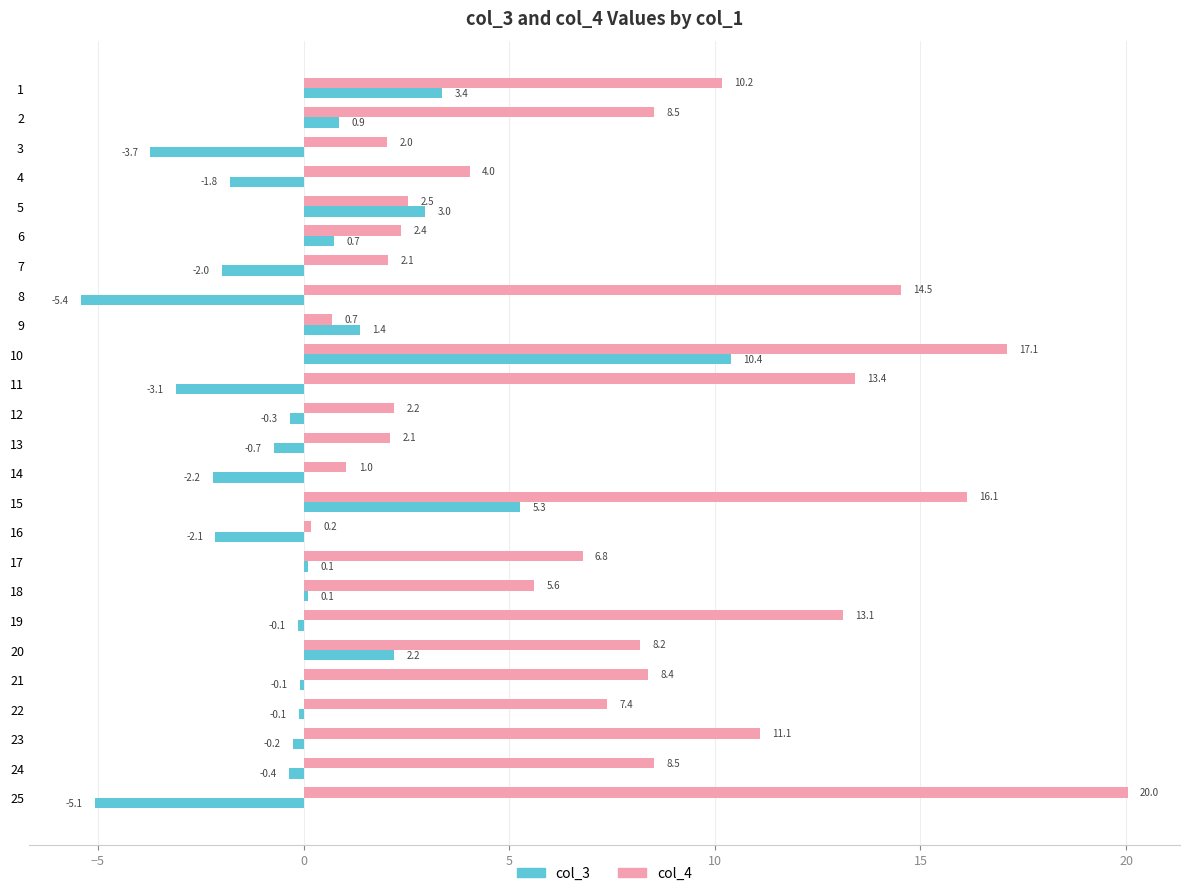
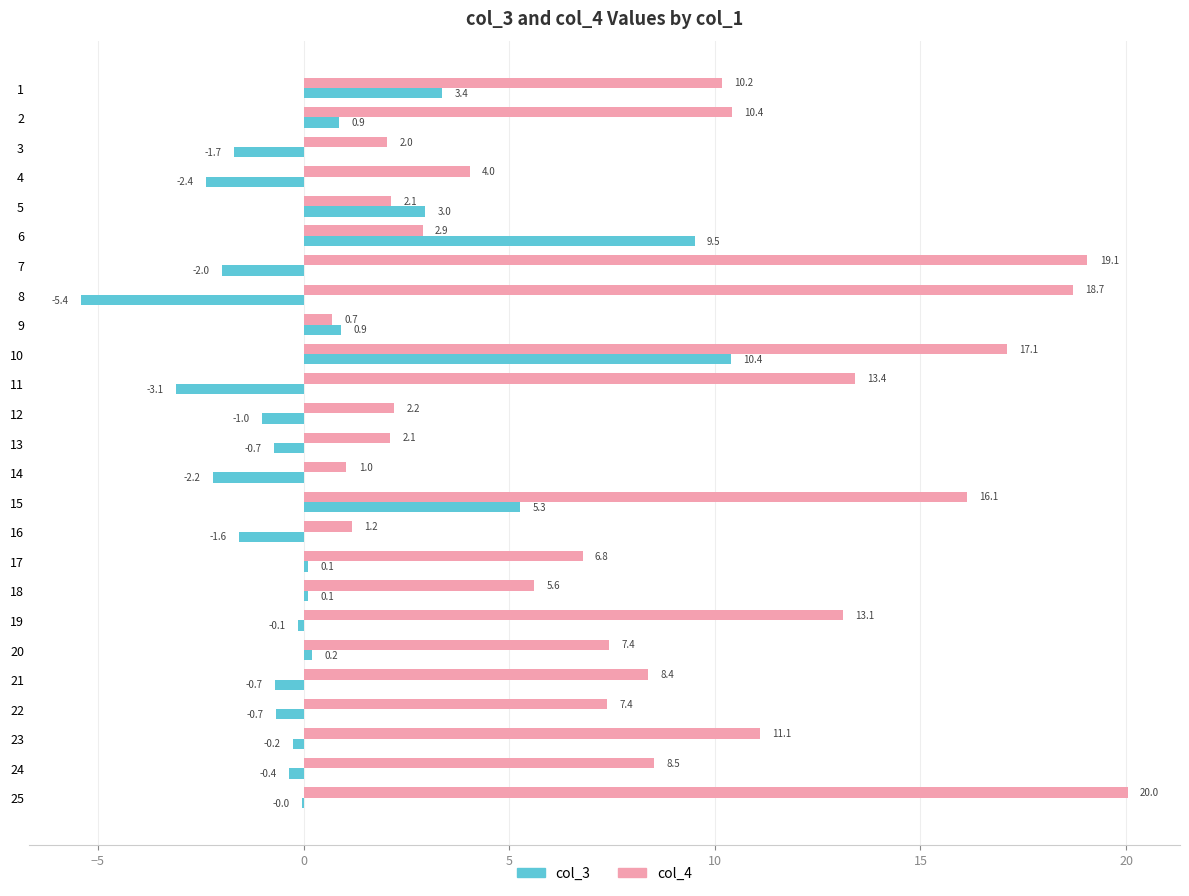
col_4, 2: 8.5 -> 10.4
col_3, 3: -3.7 -> -1.7
col_3, 4: -1.8 -> -2.4
col_4, 5: 2.5 -> 2.1
col_4, 6: 2.4 -> 2.9
col_3, 6: 0.7 -> 9.5
col_4, 7: 2.1 -> 19.1
col_4, 8: 14.5 -> 18.7
col_3, 9: 1.4 -> 0.9
col_3, 12: -0.3 -> -1.0
col_4, 16: 0.2 -> 1.2
col_3, 16: -2.1 -> -1.6
col_4, 20: 8.2 -> 7.4
col_3, 20: 2.2 -> 0.2
col_3, 21: -0.1 -> -0.7
col_3, 22: -0.1 -> -0.7
col_3, 25: -5.1 -> -0.0
